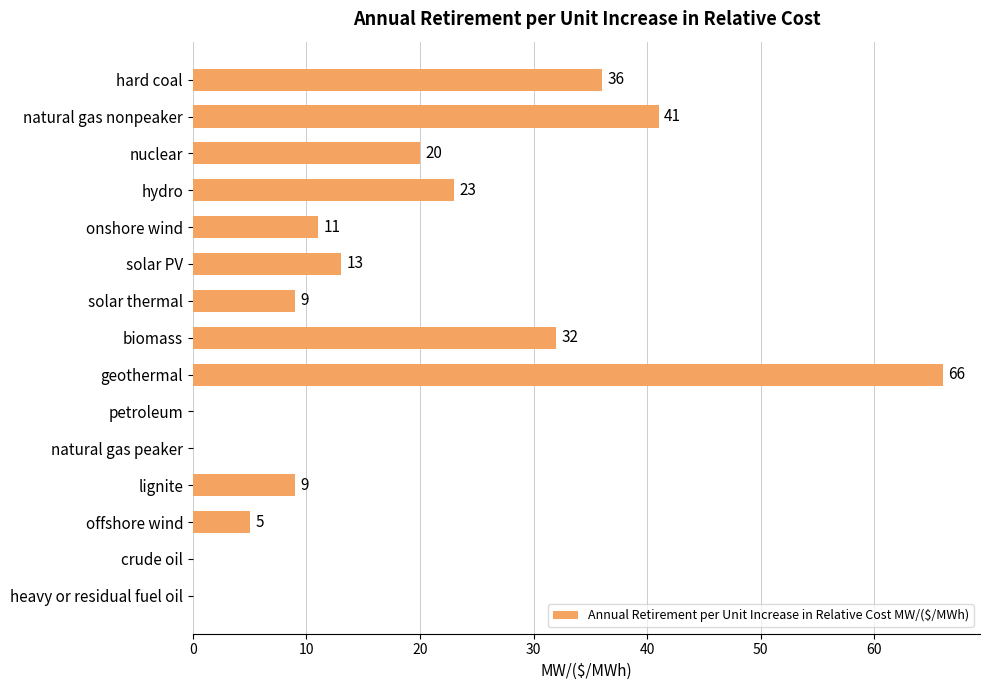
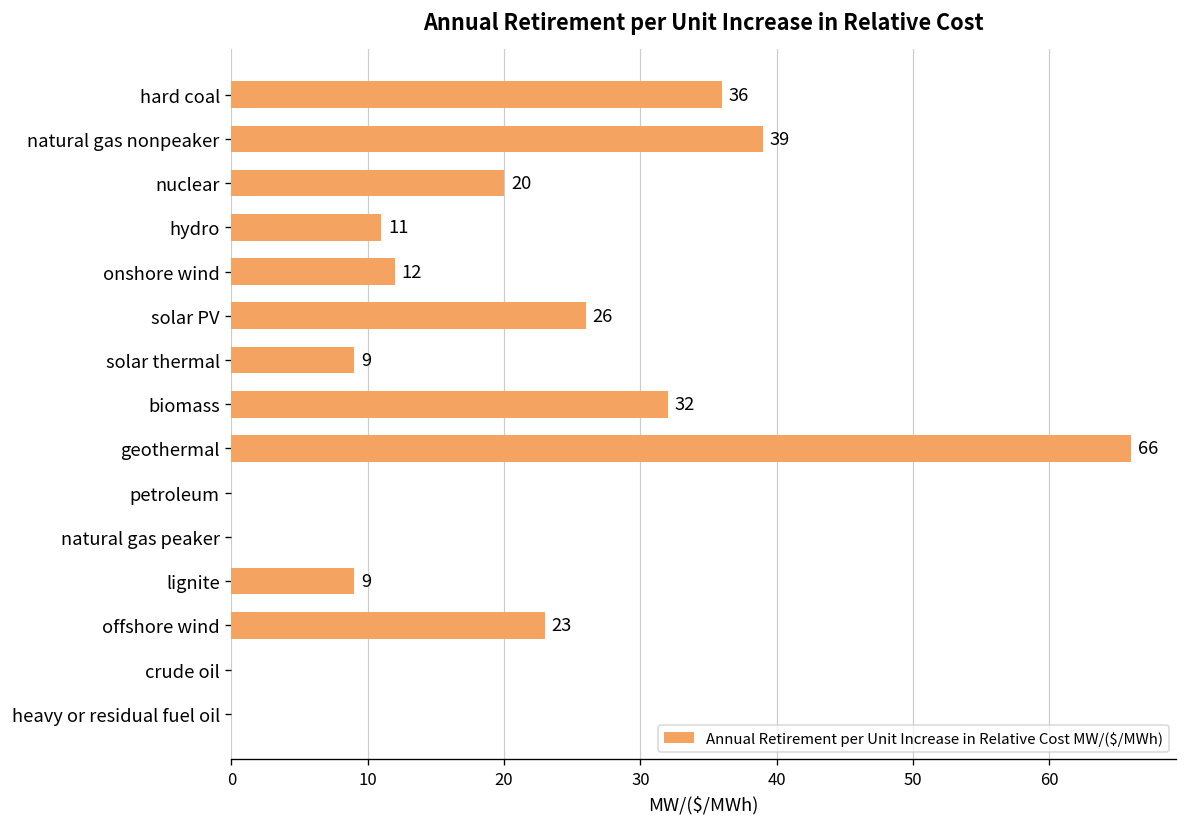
natural gas nonpeaker: 41 -> 39
hydro: 23 -> 11
onshore wind: 11 -> 12
solar PV: 13 -> 26
offshore wind: 5 -> 23
